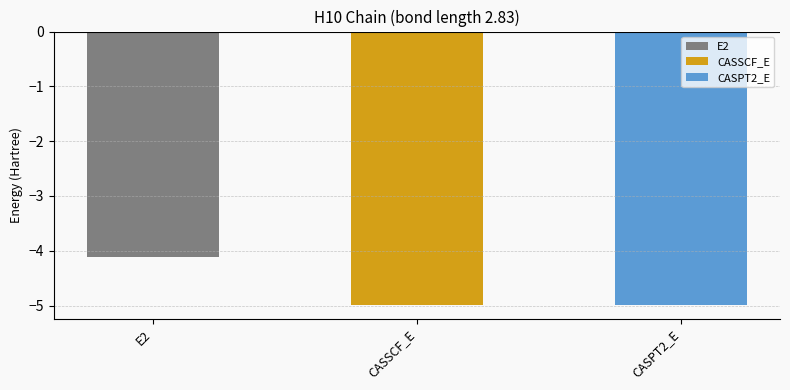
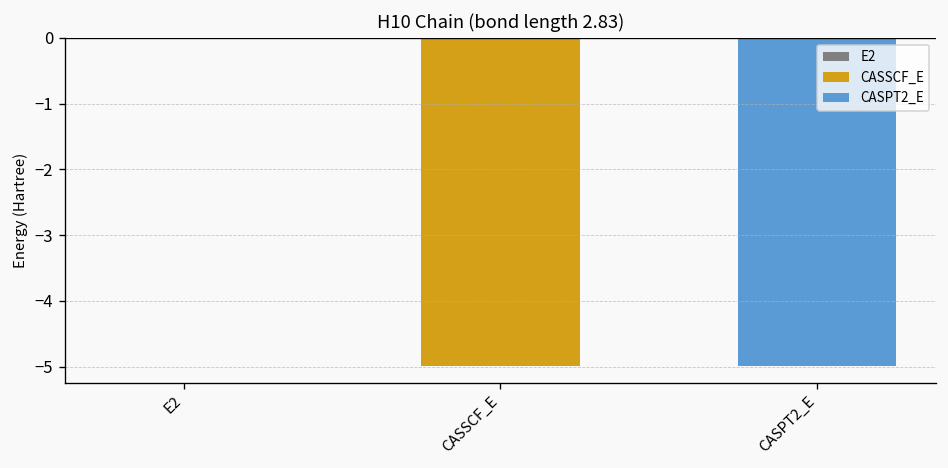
E2: -4.1 -> 0.0
